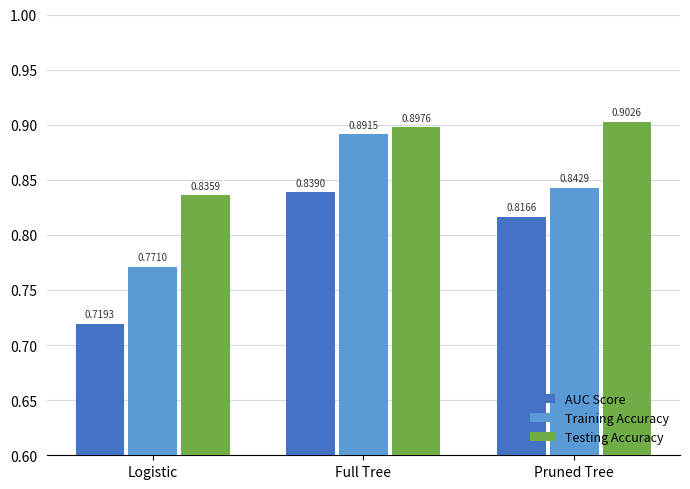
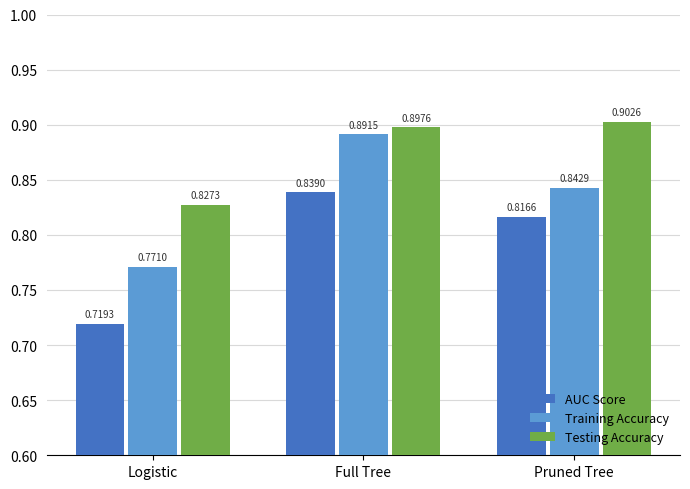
Testing Accuracy, Logistic: 0.8359 -> 0.8273
